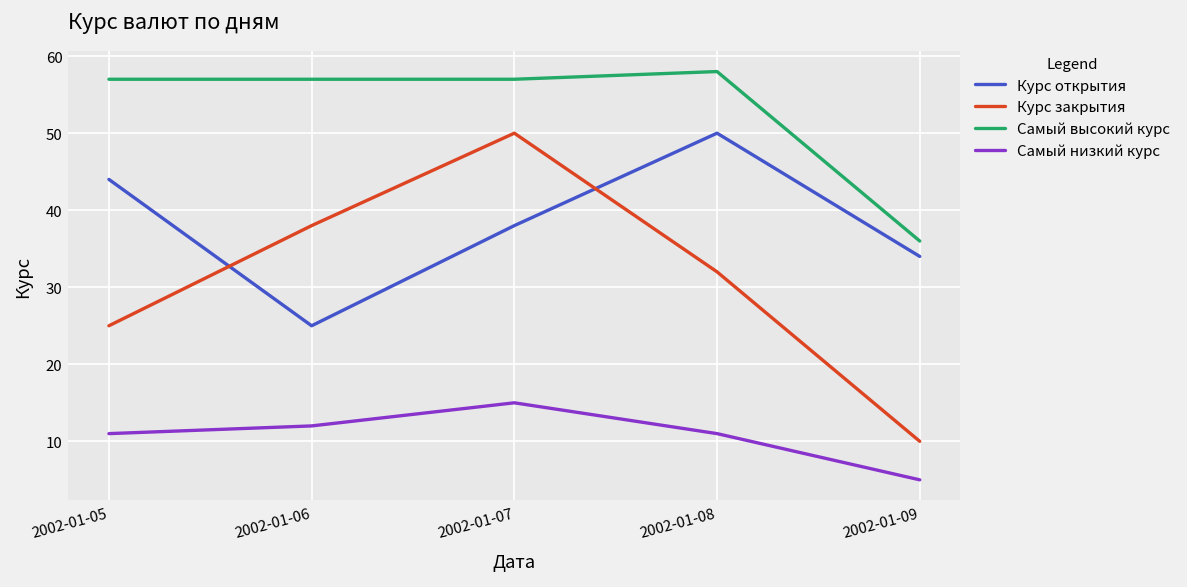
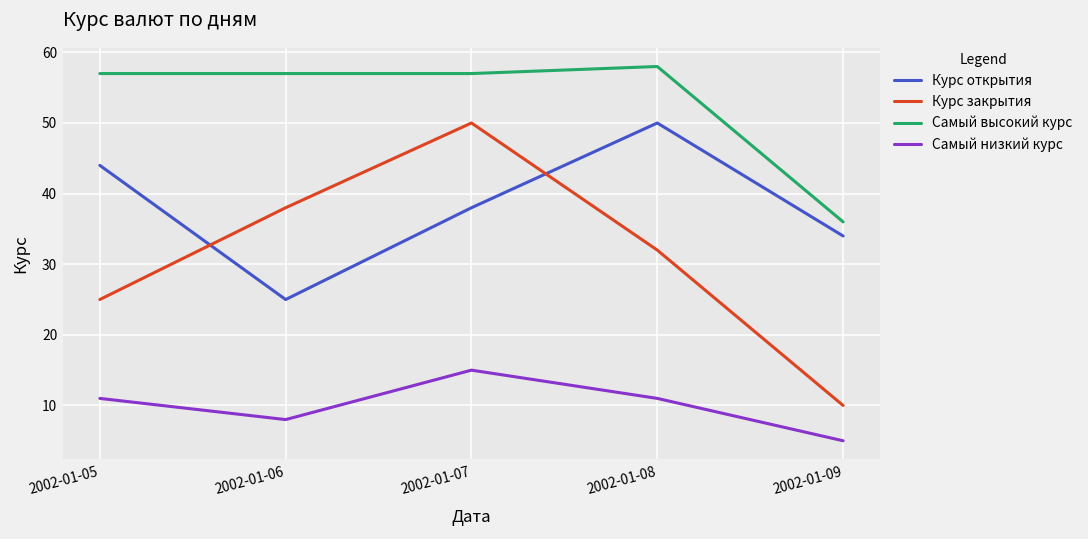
Самый низкий курс, 2002-01-06: 12 -> 8
